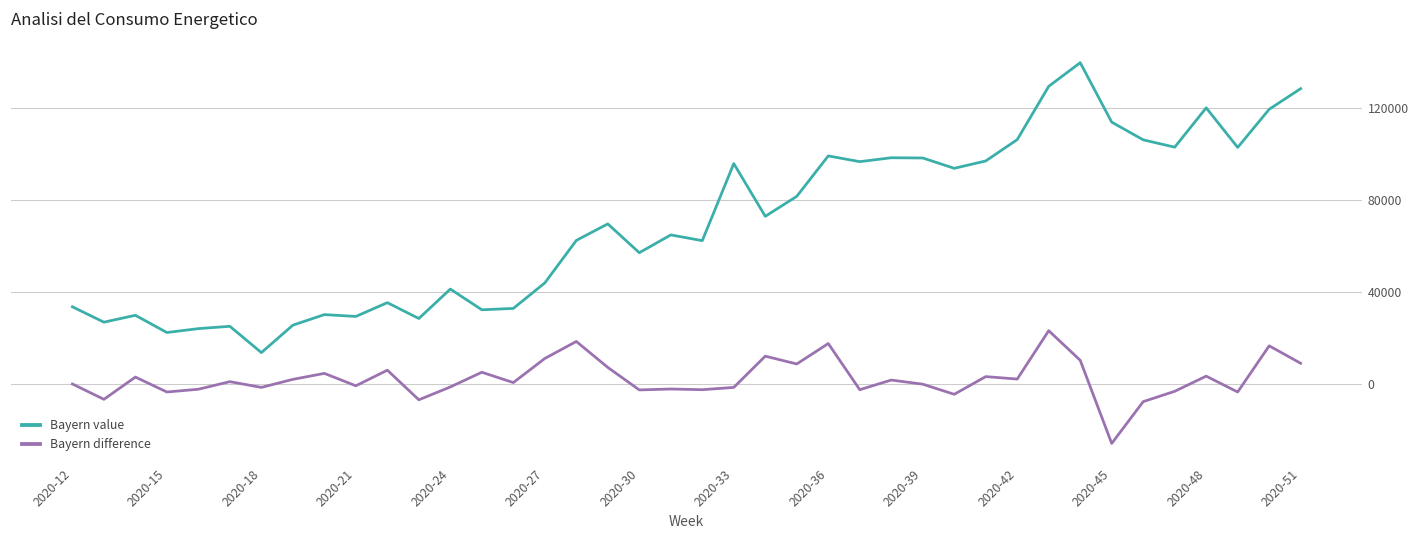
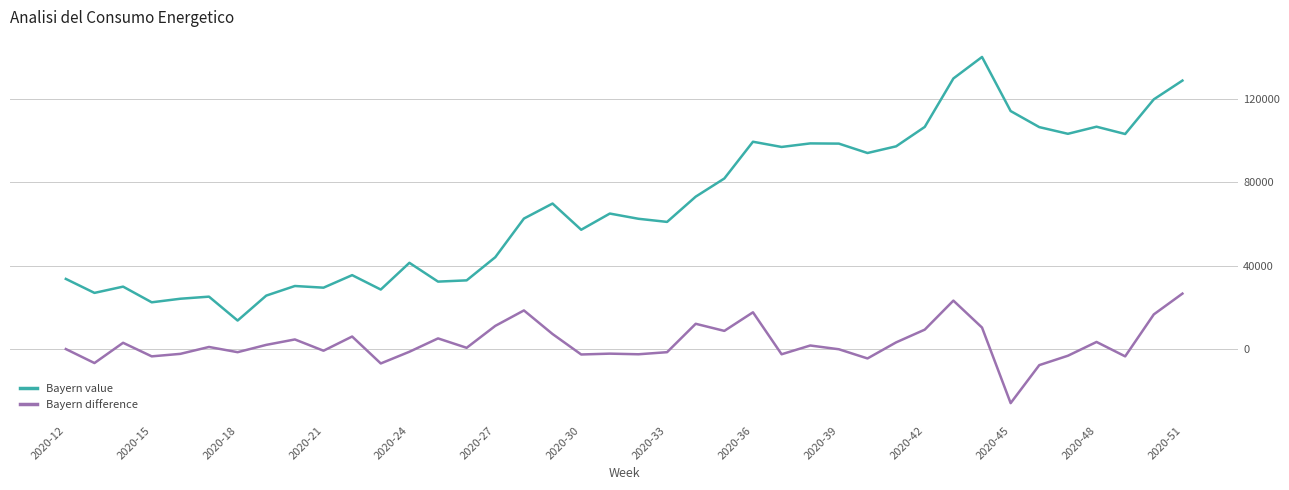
Bayern value, 2020-33: 96000 -> 61000
Bayern difference, 2020-42: 2000 -> 9000
Bayern value, 2020-48: 120000 -> 107000
Bayern difference, 2020-51: 9000 -> 27000
